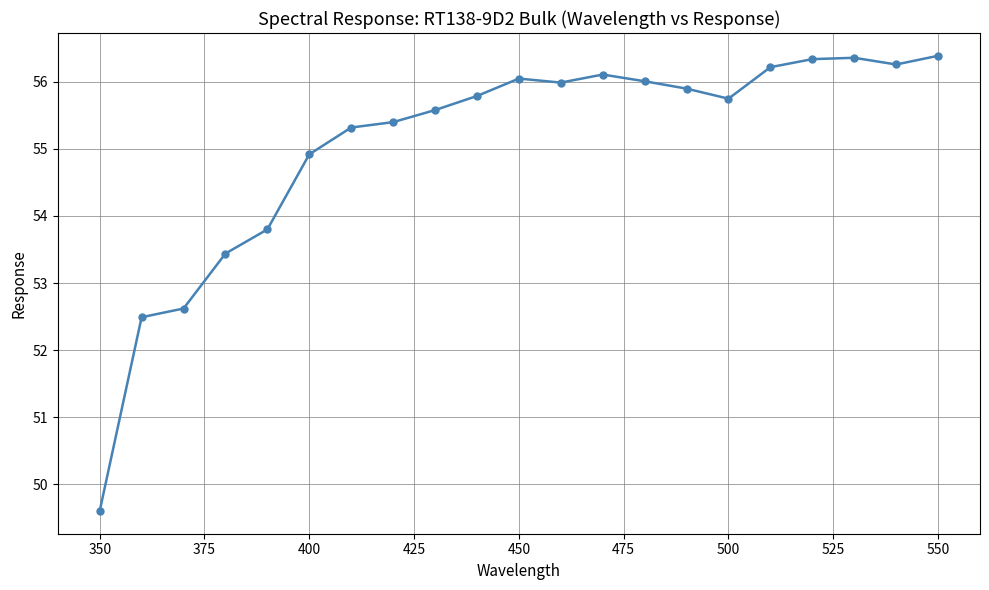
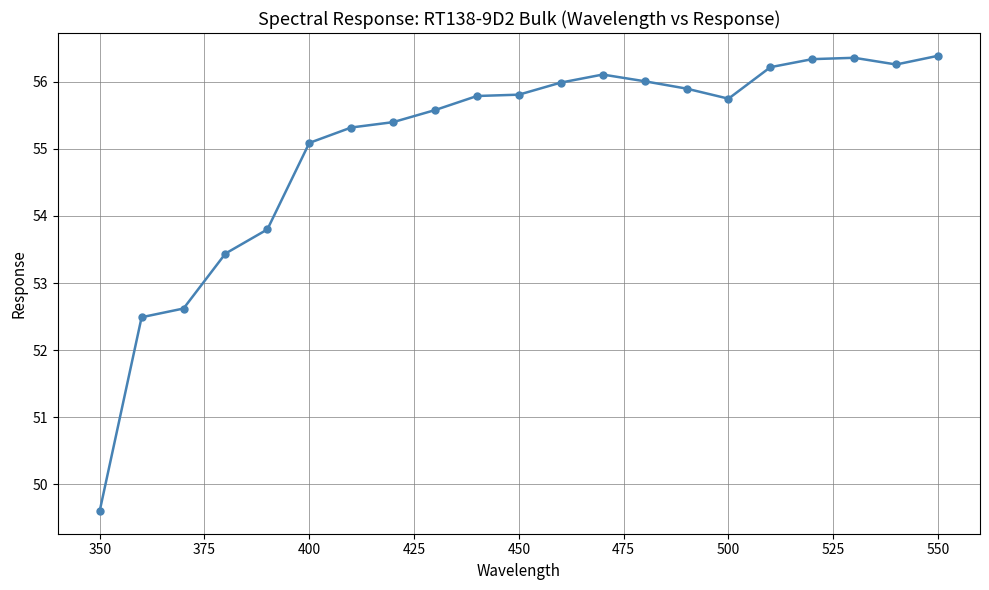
400: 54.9 -> 55.1
450: 56.1 -> 55.8
